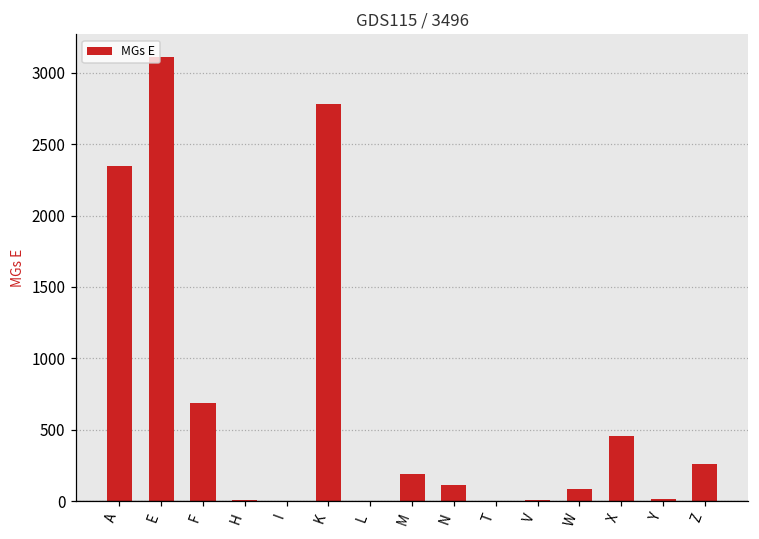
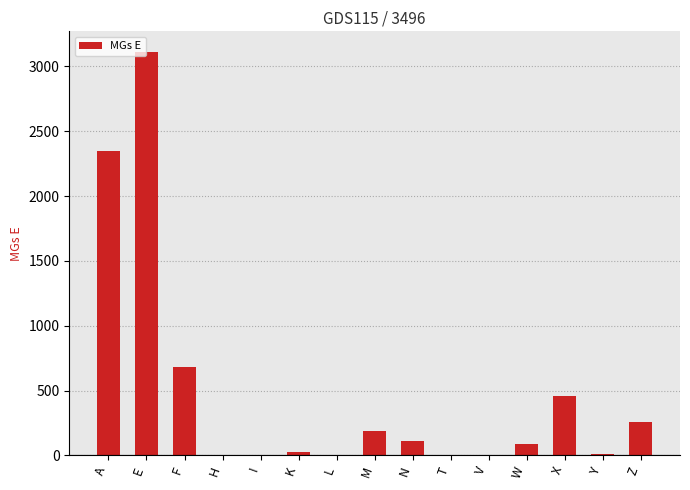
K: 2780 -> 30
